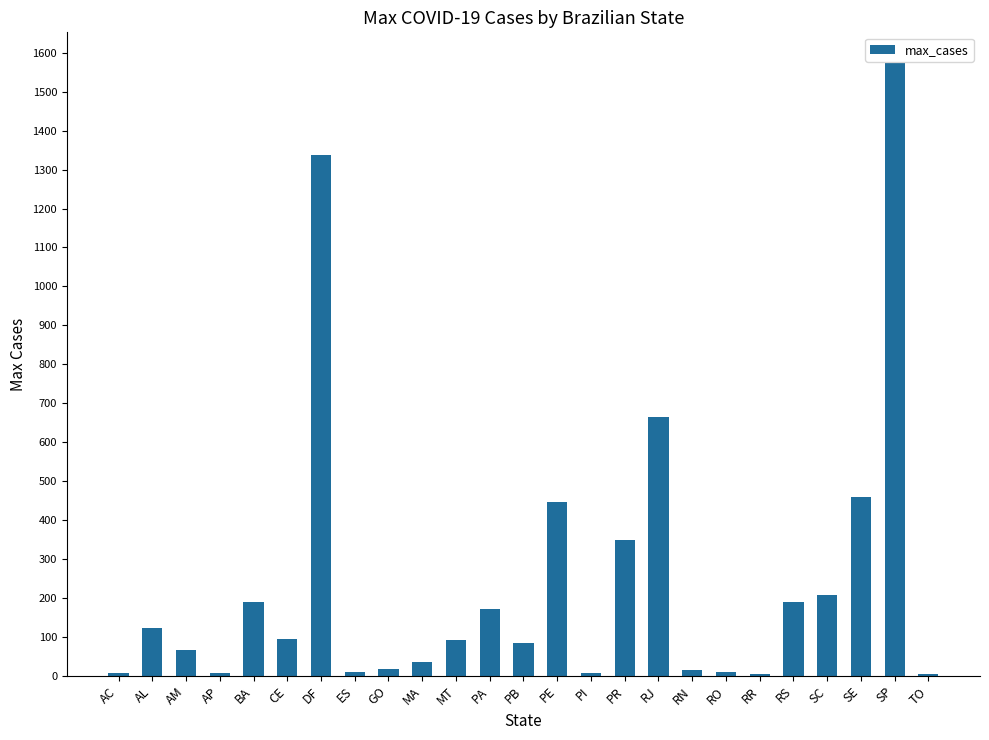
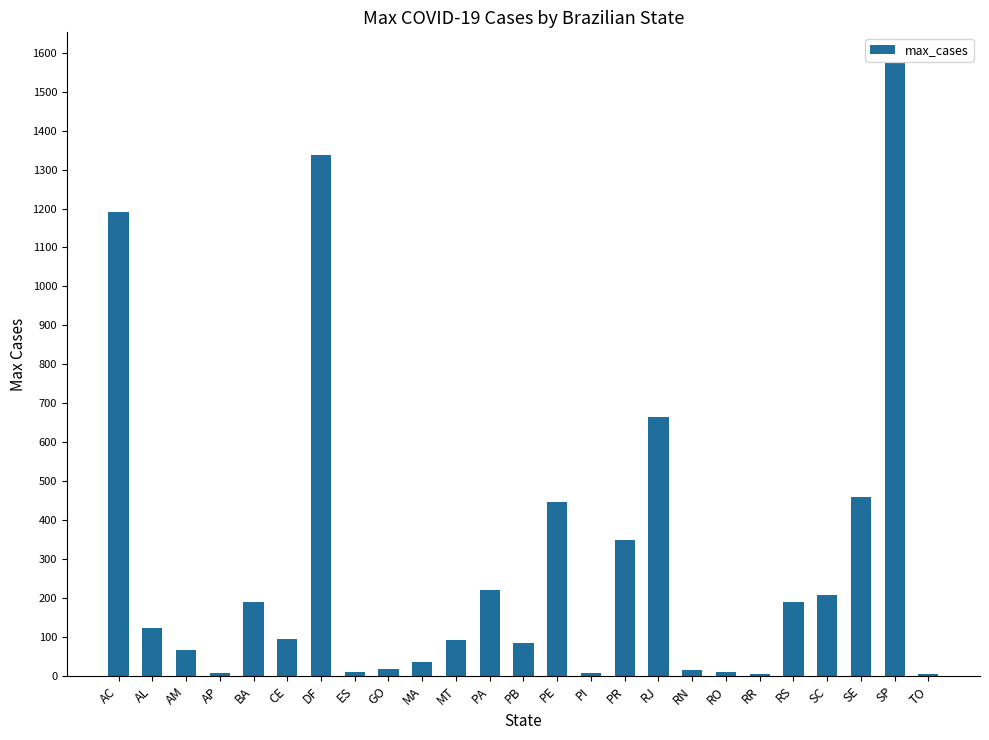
AC: 10 -> 1190
PA: 170 -> 220
